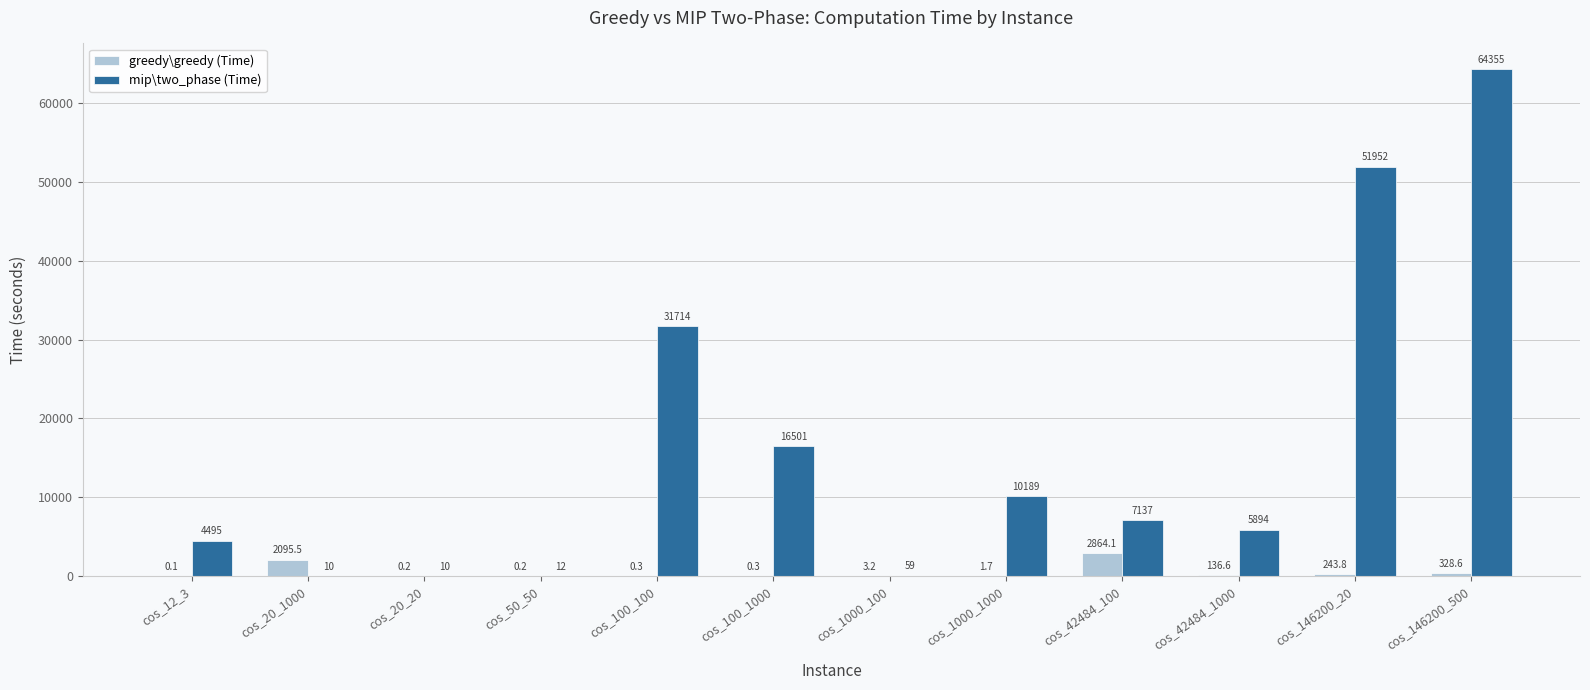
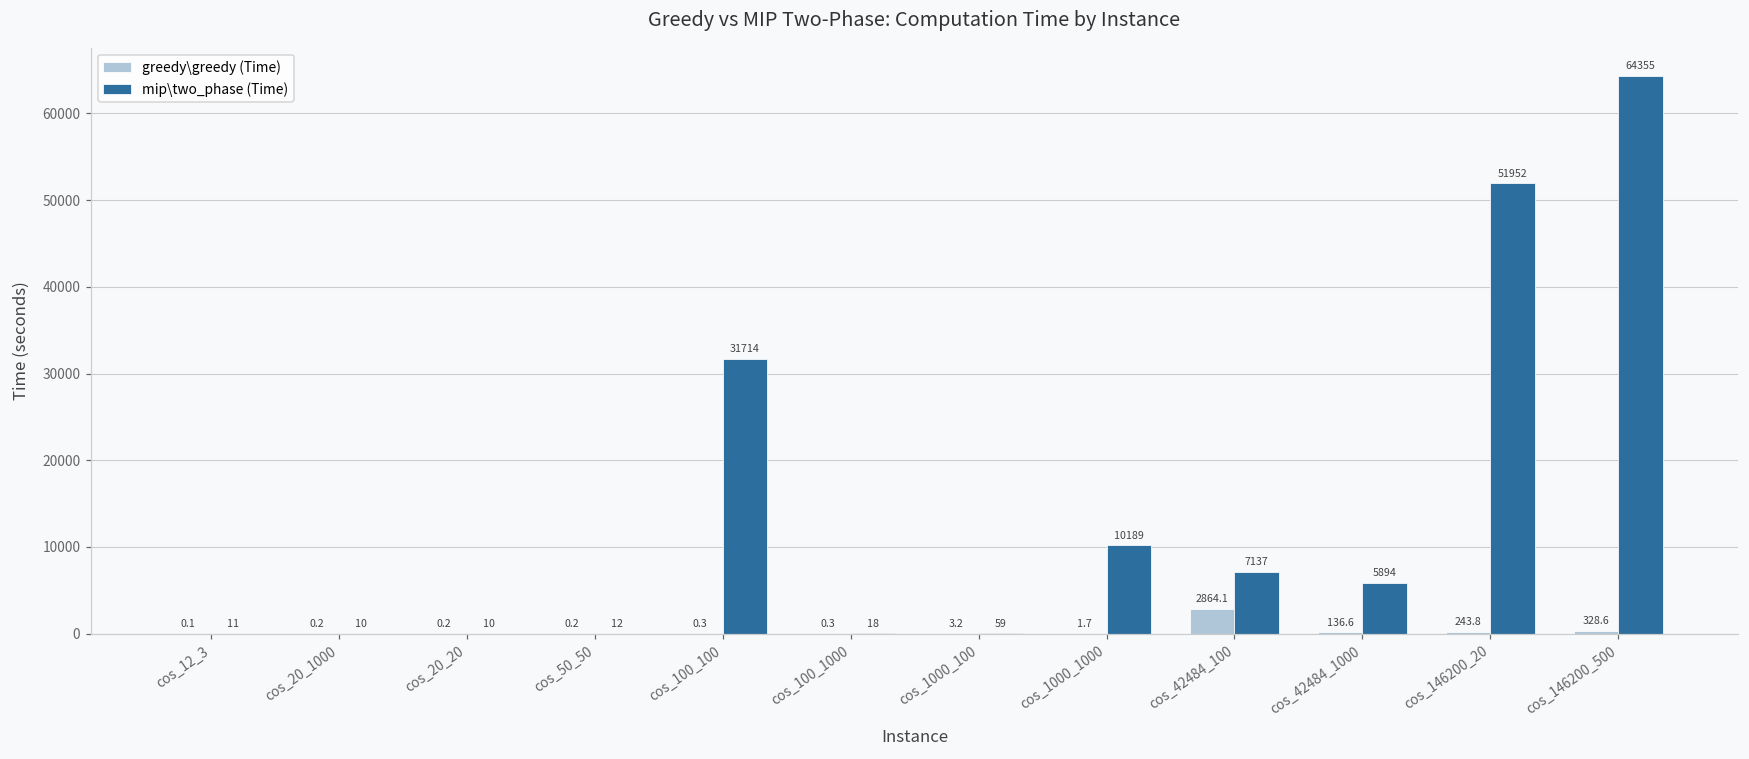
mip\two_phase (Time), cos_12_3: 4495 -> 11
greedy\greedy (Time), cos_20_1000: 2095.5 -> 0.2
mip\two_phase (Time), cos_100_1000: 16501 -> 18
